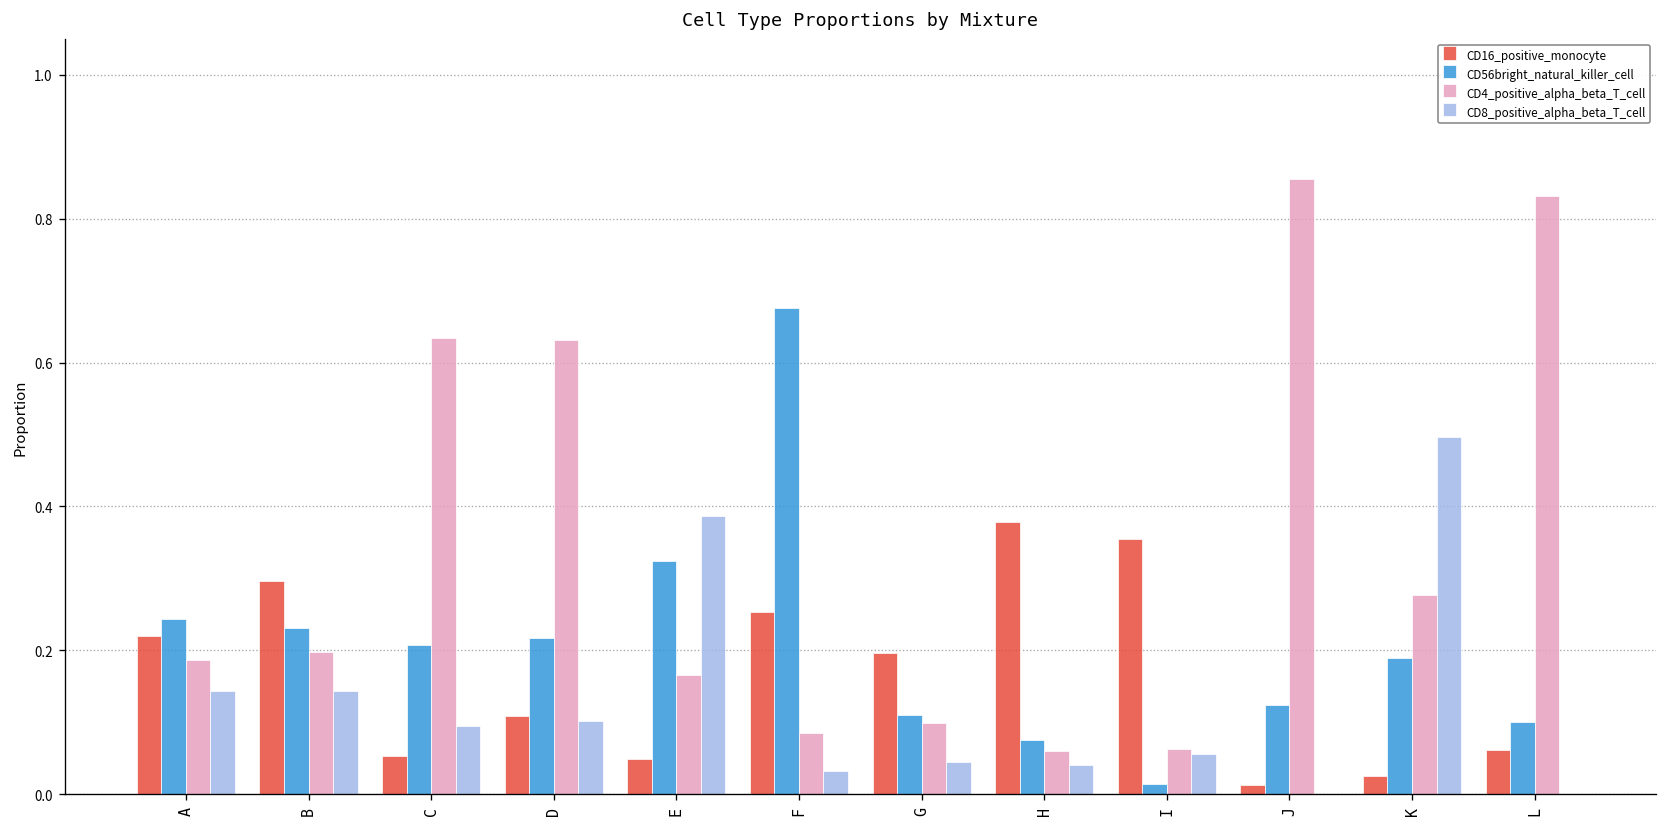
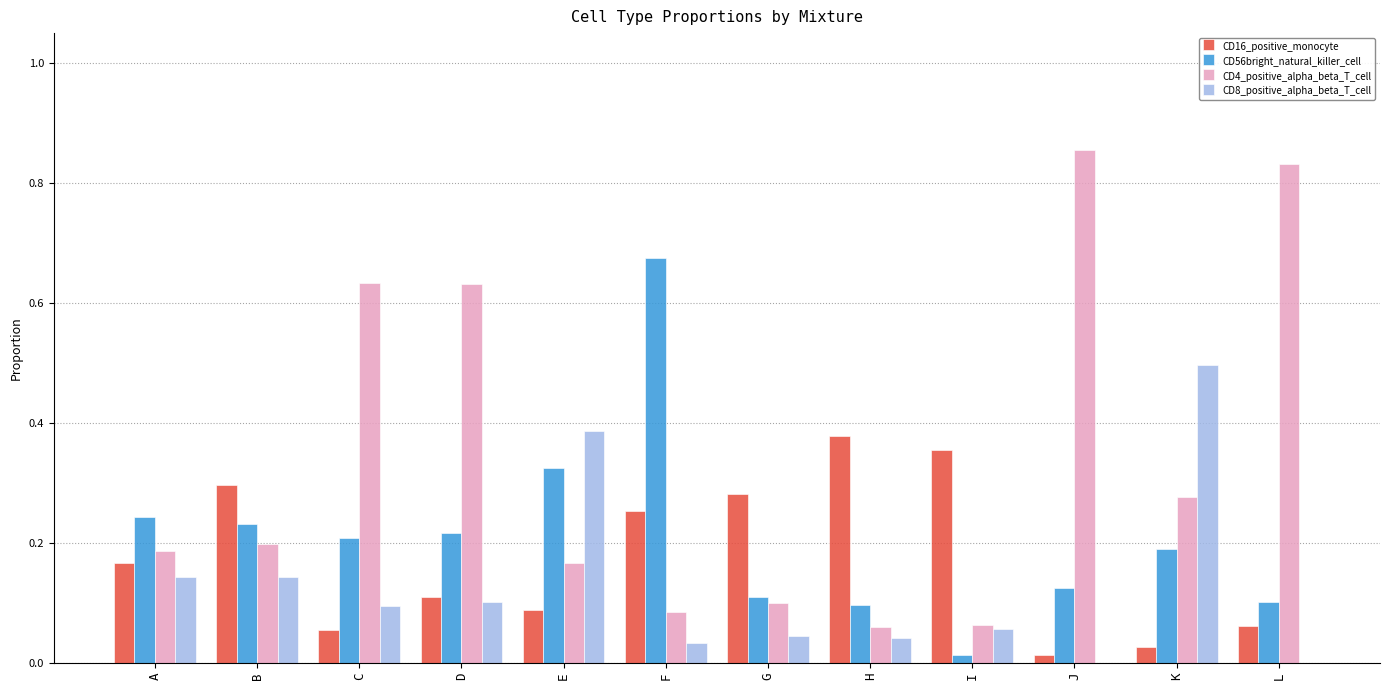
CD16_positive_monocyte, A: 0.22 -> 0.17
CD16_positive_monocyte, E: 0.05 -> 0.09
CD16_positive_monocyte, G: 0.20 -> 0.28
CD56bright_natural_killer_cell, H: 0.08 -> 0.10
